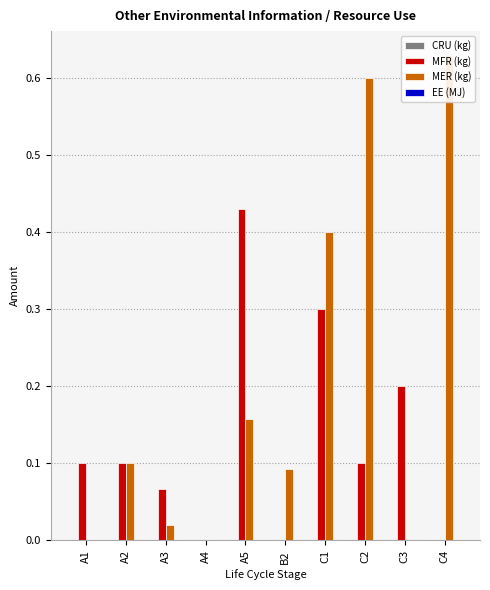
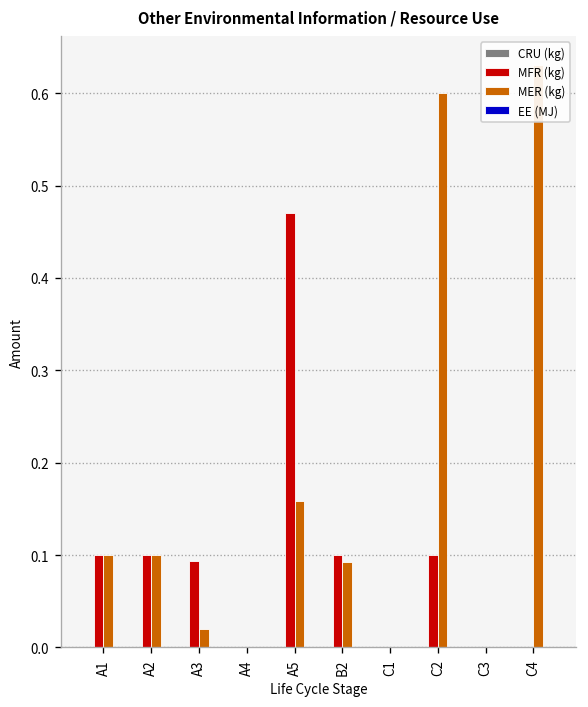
MER (kg), A1: 0.0 -> 0.1
MFR (kg), A3: 0.07 -> 0.09
MFR (kg), A5: 0.43 -> 0.47
MFR (kg), B2: 0.0 -> 0.1
MFR (kg), C1: 0.3 -> 0.0
MER (kg), C1: 0.4 -> 0.0
MFR (kg), C3: 0.2 -> 0.0
